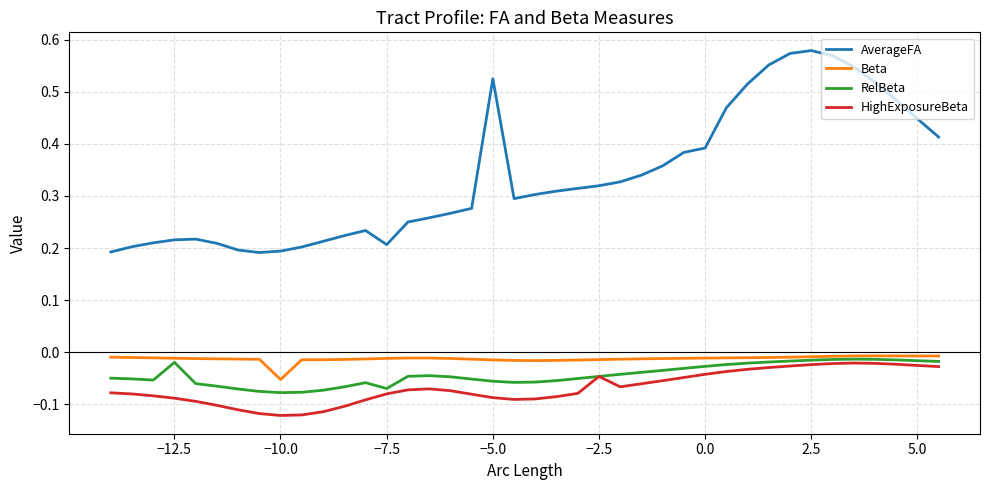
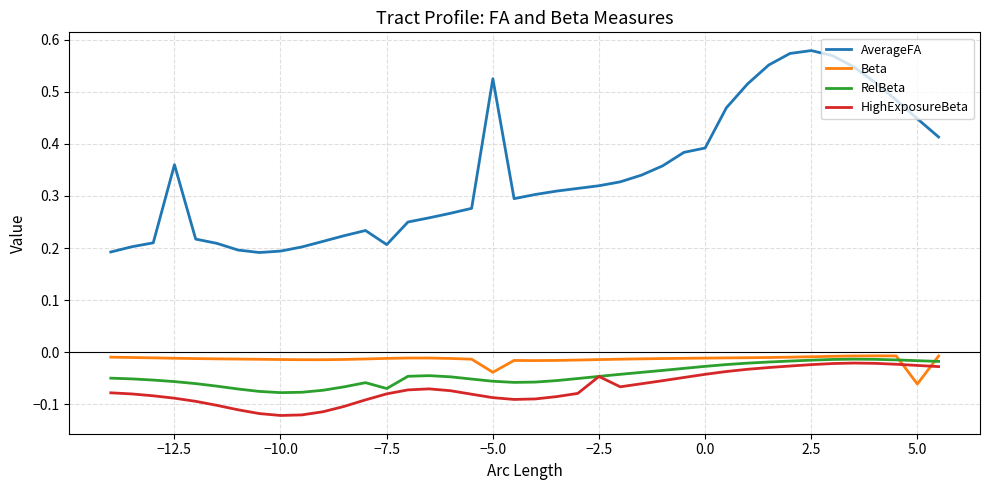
AverageFA, −12.5: 0.22 -> 0.36
RelBeta, −12.5: -0.02 -> -0.06
Beta, −10.0: -0.05 -> -0.01
Beta, −5.0: -0.01 -> -0.04
Beta, 5.0: -0.01 -> -0.06
